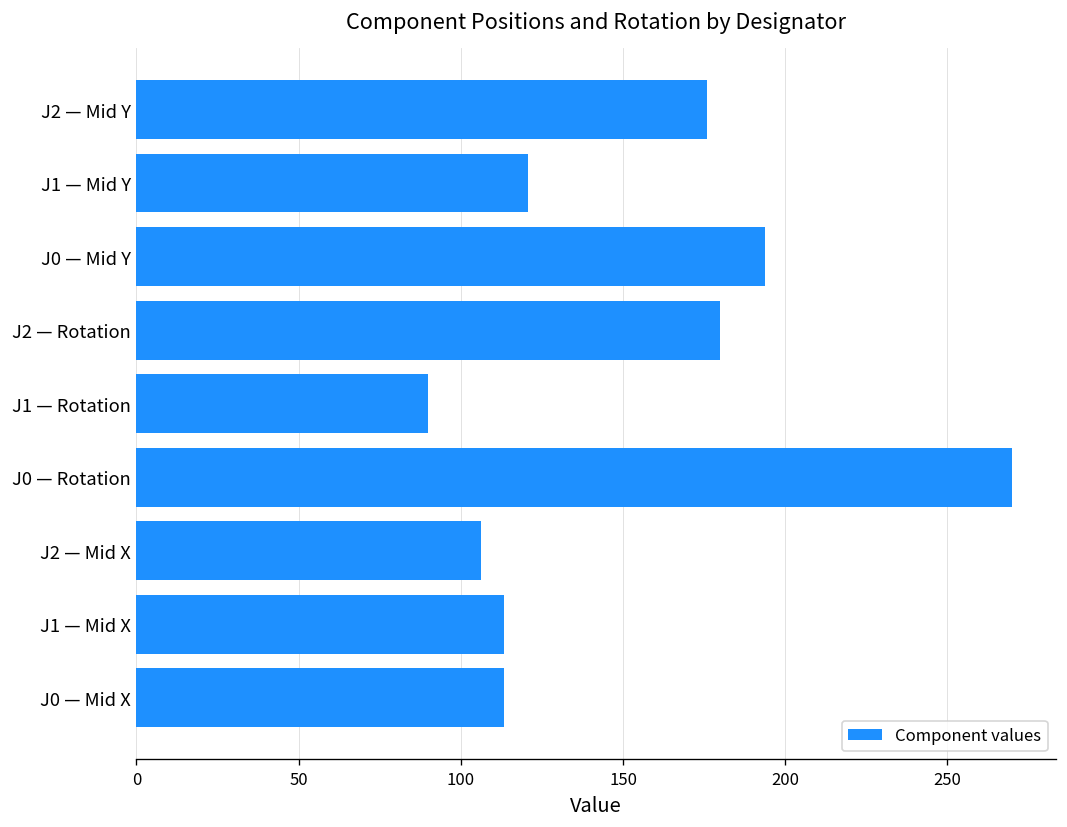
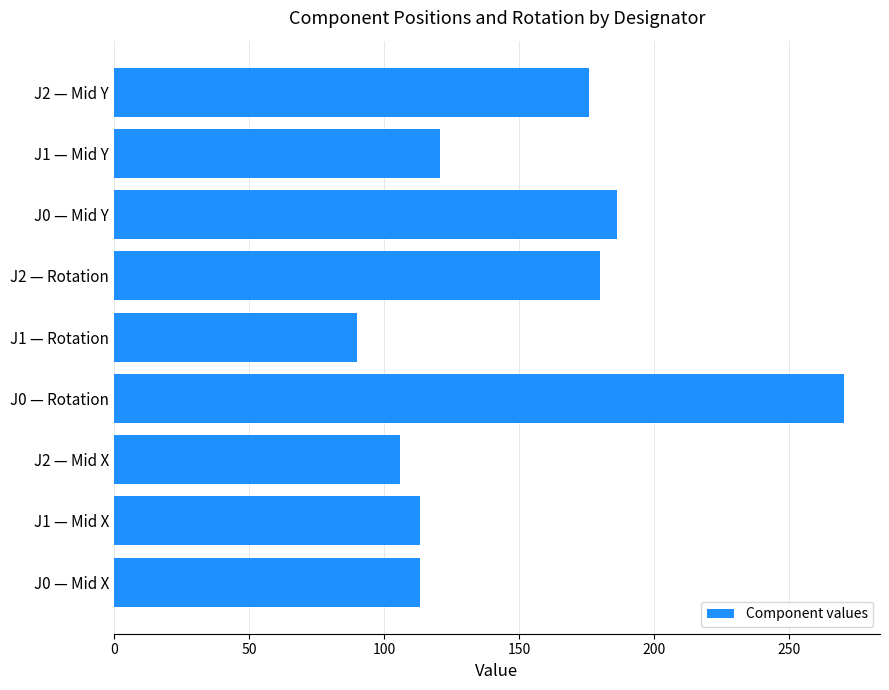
J0 — Mid Y: 194 -> 186
